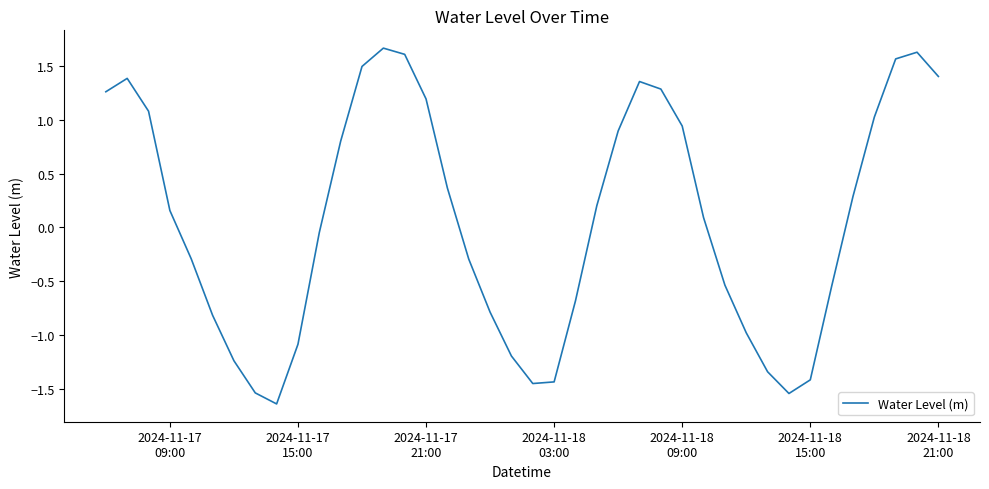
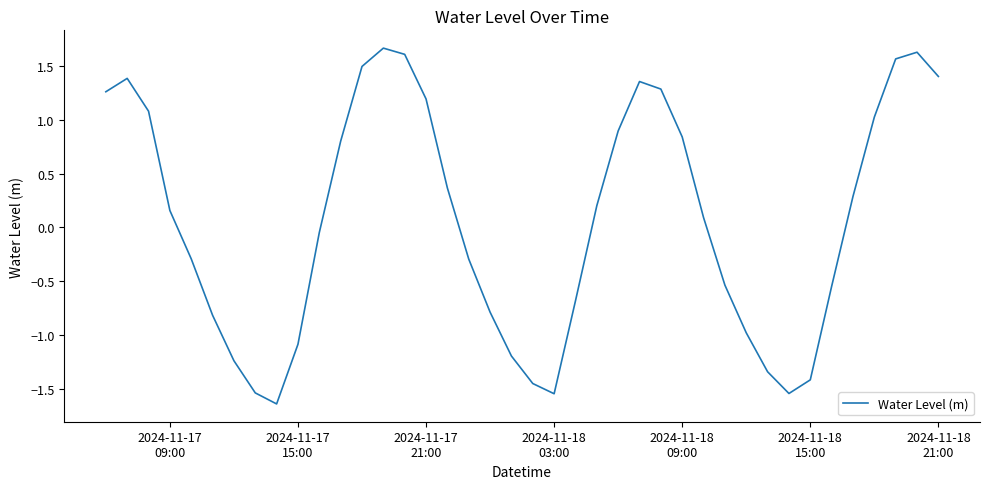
2024-11-18 03:00: -1.43 -> -1.54
2024-11-18 09:00: 0.94 -> 0.84
